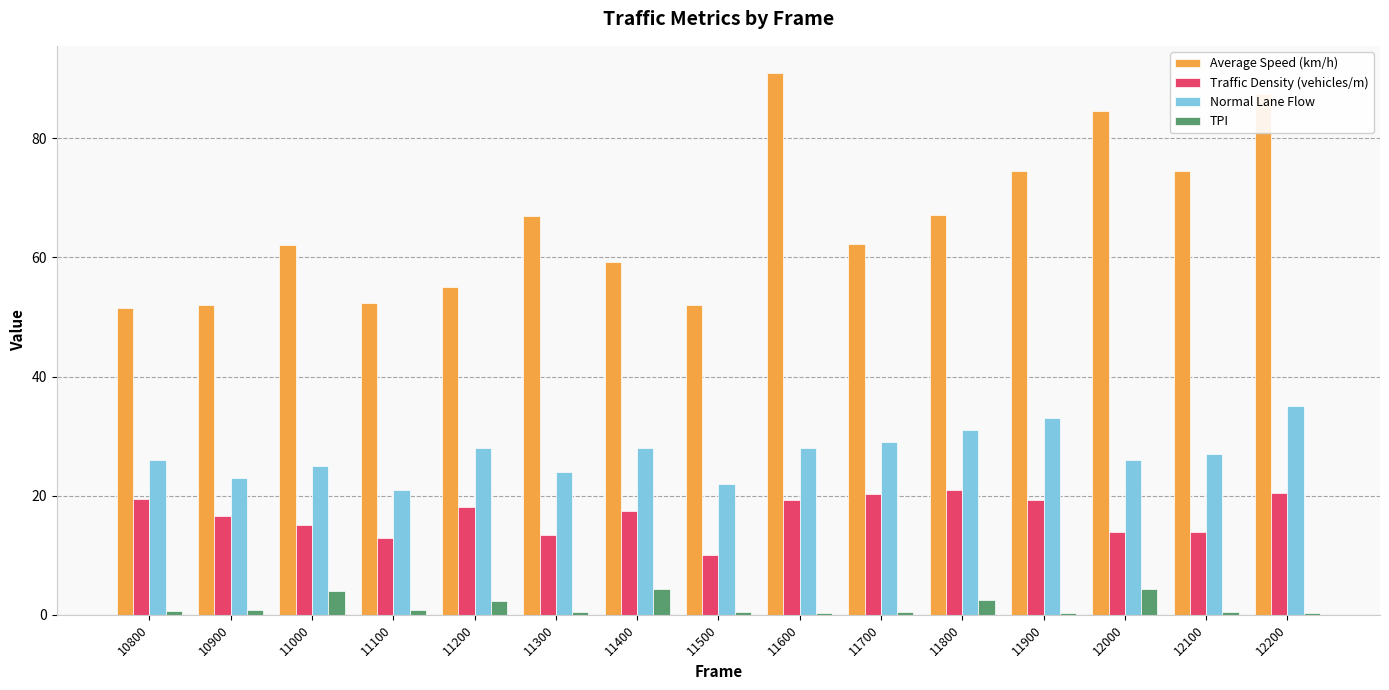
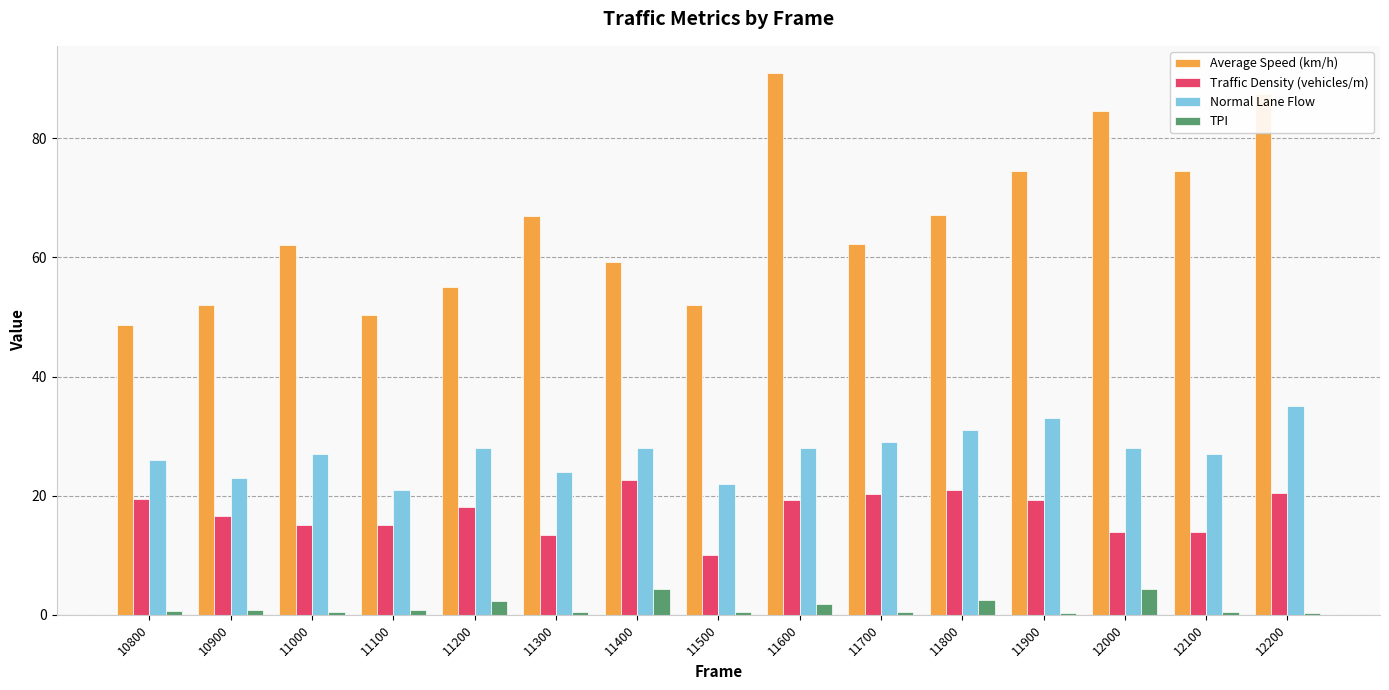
Average Speed (km/h), 10800: 52 -> 49
Normal Lane Flow, 11000: 25 -> 27
TPI, 11000: 4 -> 0
Average Speed (km/h), 11100: 52 -> 50
Traffic Density (vehicles/m), 11100: 13 -> 15
Traffic Density (vehicles/m), 11400: 17 -> 23
TPI, 11600: 0 -> 2
Normal Lane Flow, 12000: 26 -> 28
